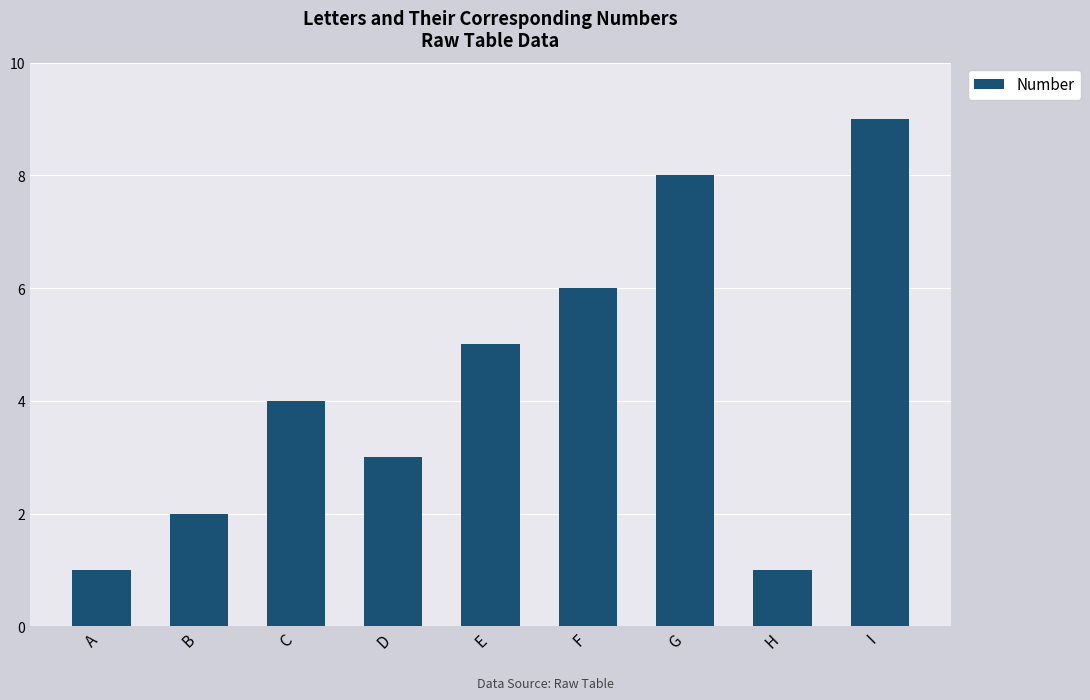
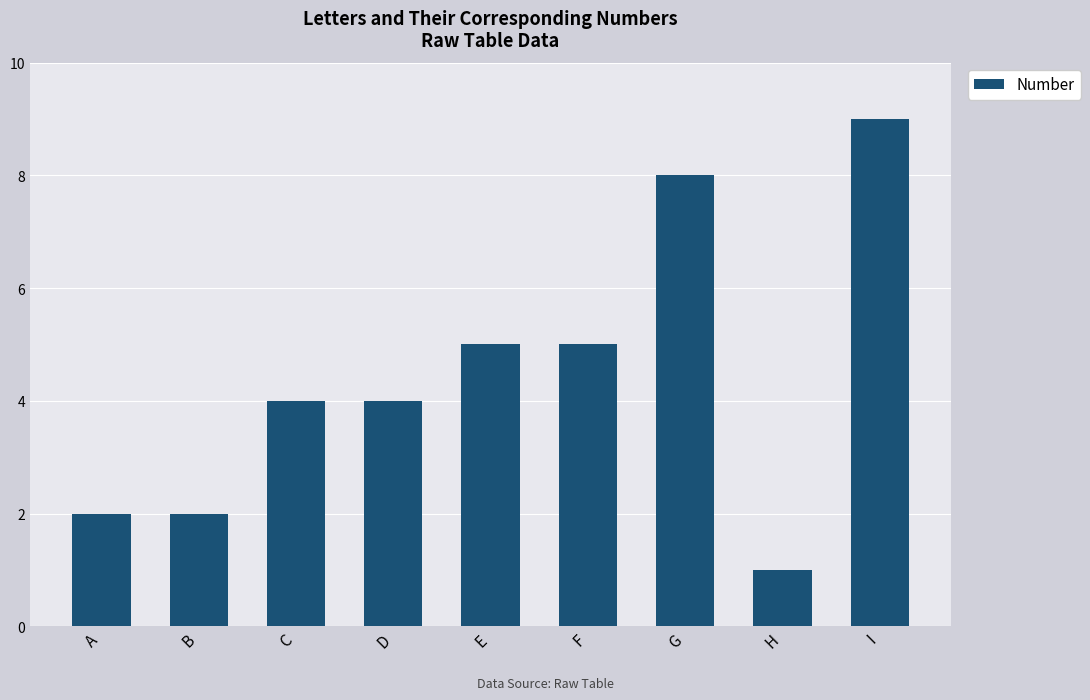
A: 1 -> 2
D: 3 -> 4
F: 6 -> 5
